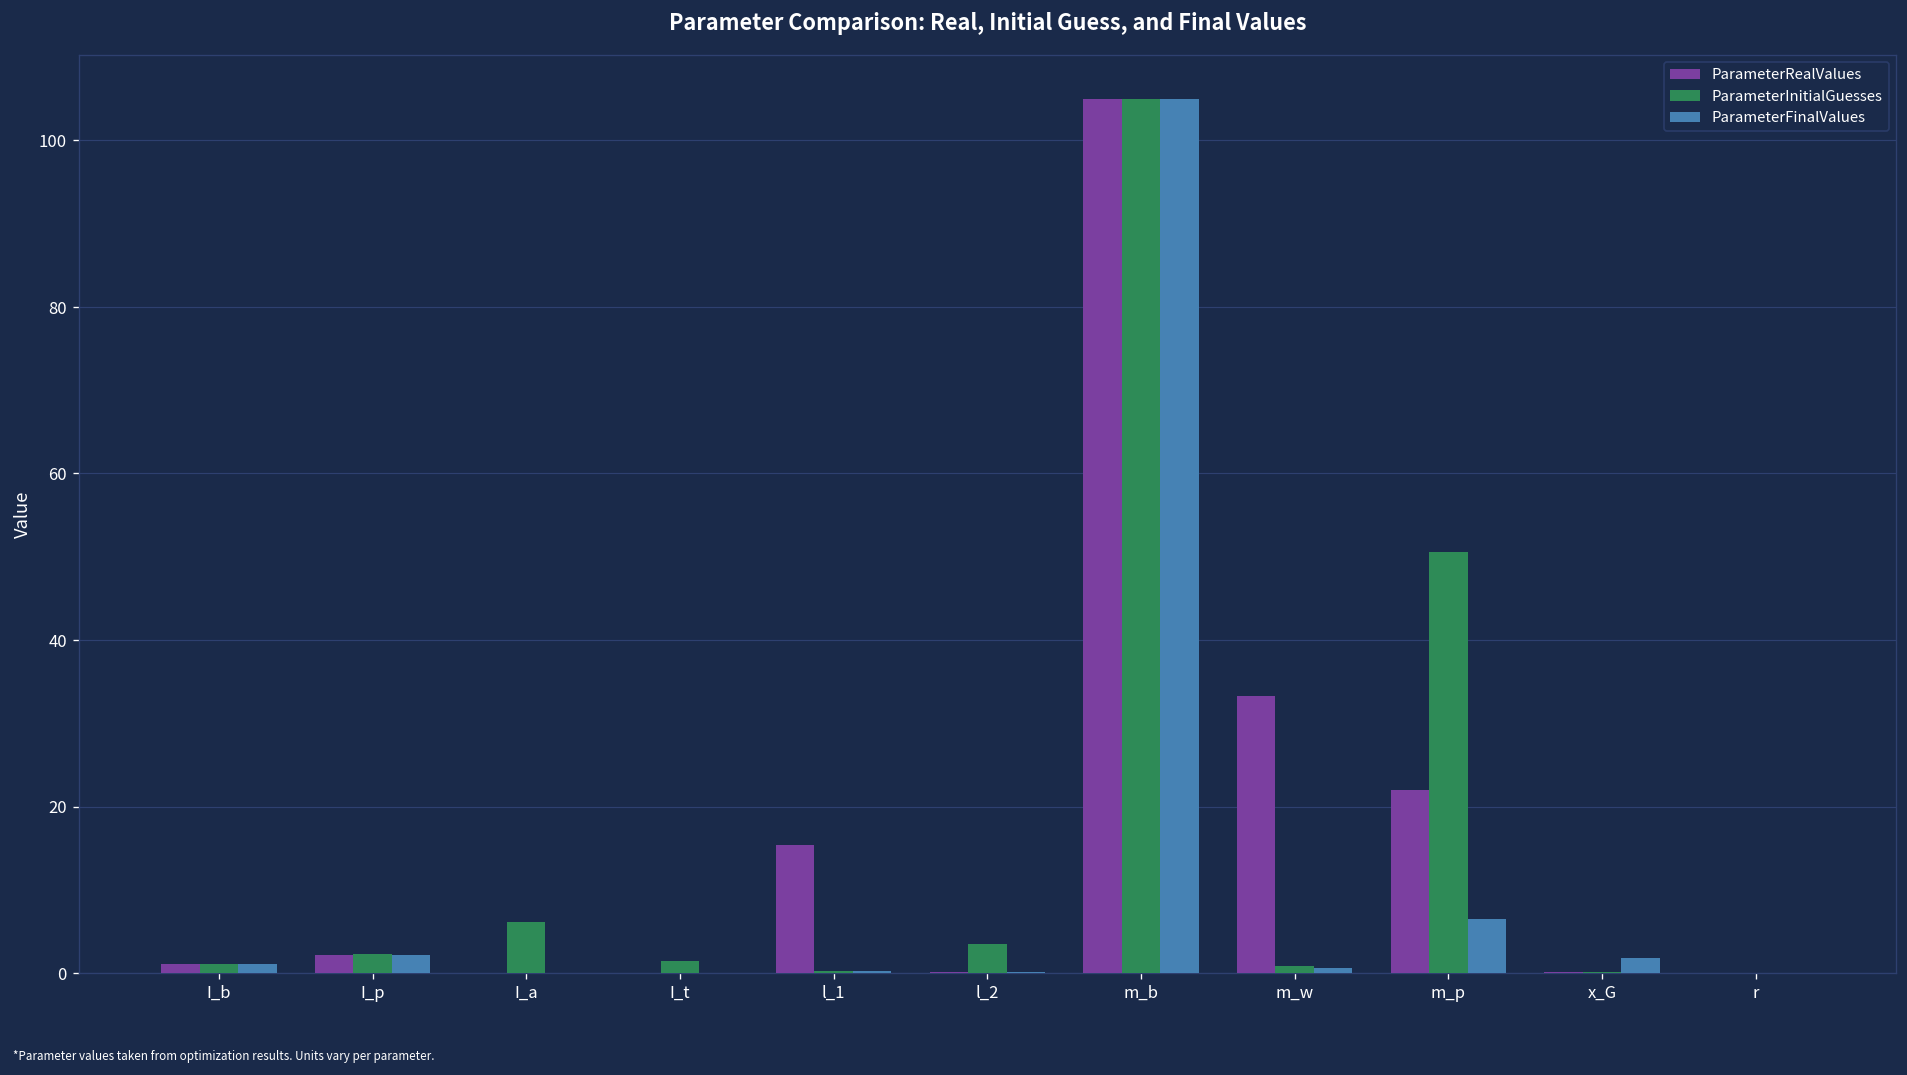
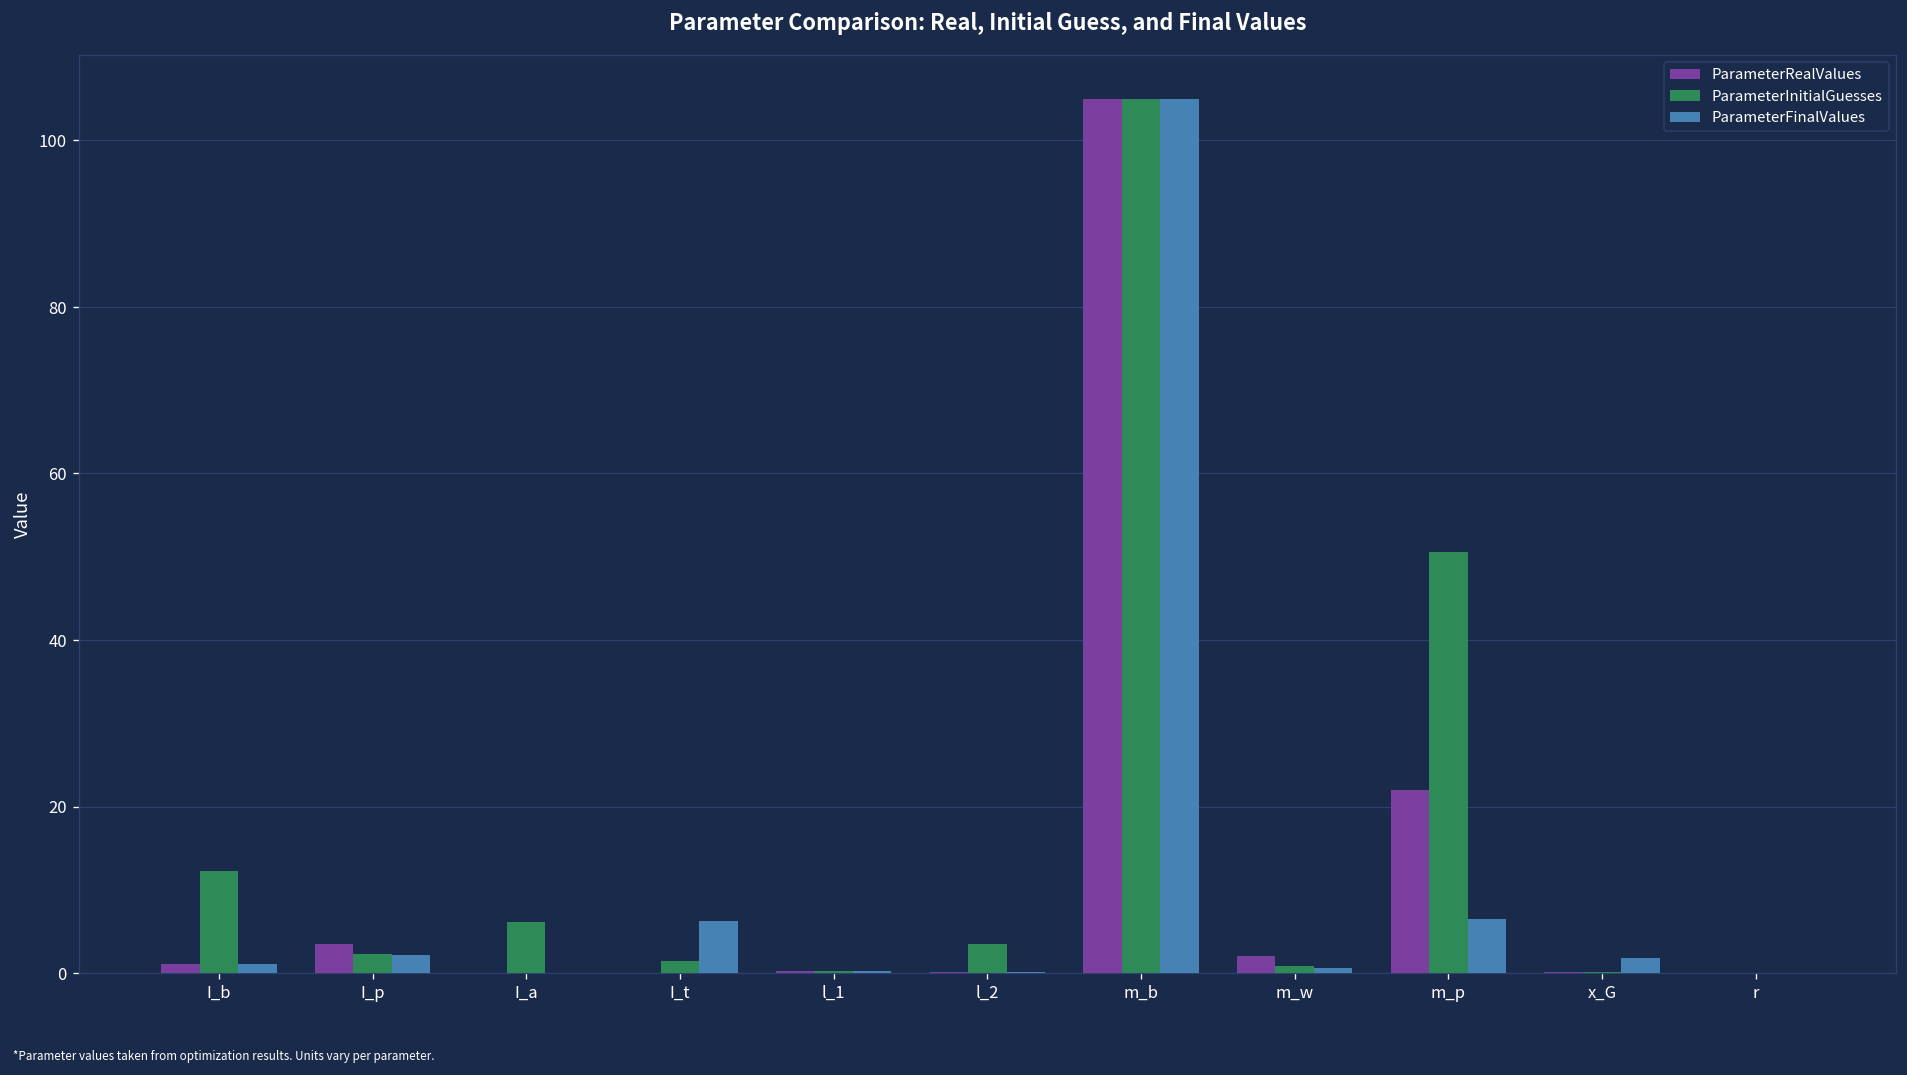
ParameterInitialGuesses, I_b: 1 -> 12
ParameterRealValues, I_p: 2 -> 4
ParameterFinalValues, I_t: 0 -> 6
ParameterRealValues, l_1: 15 -> 0
ParameterRealValues, m_w: 33 -> 2
